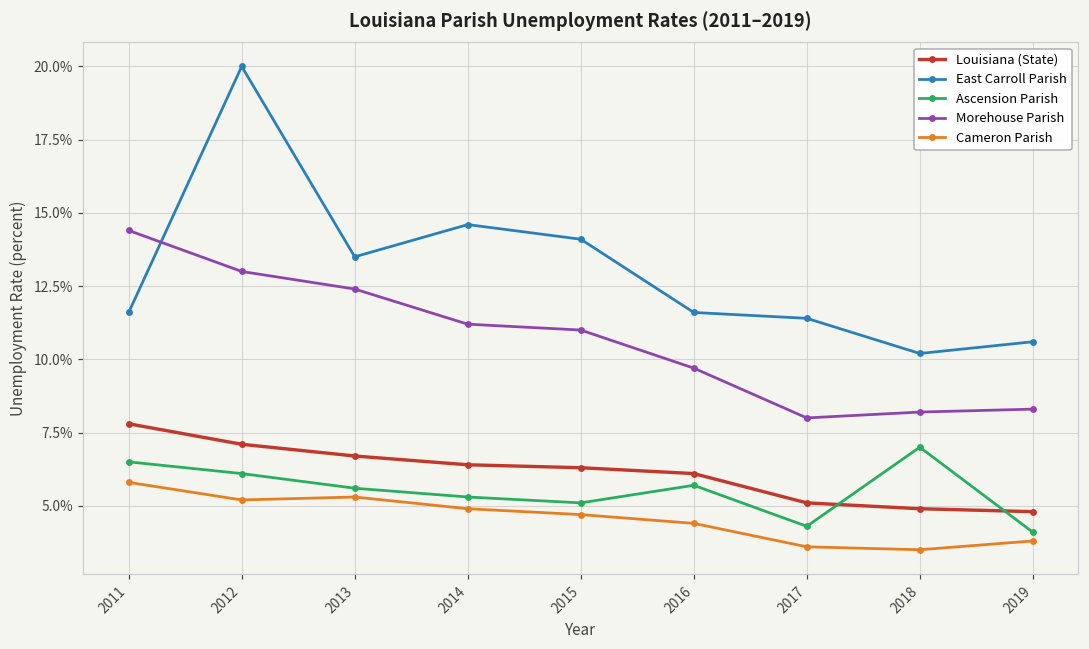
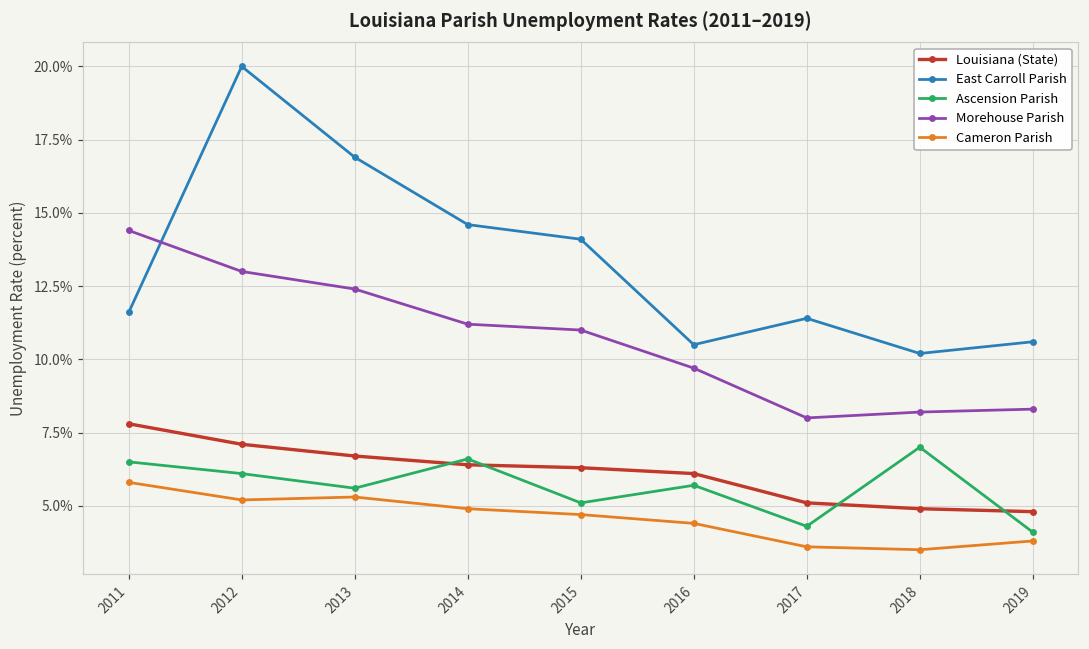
East Carroll Parish, 2013: 13.5% -> 16.9%
Ascension Parish, 2014: 5.3% -> 6.6%
East Carroll Parish, 2016: 11.6% -> 10.5%
